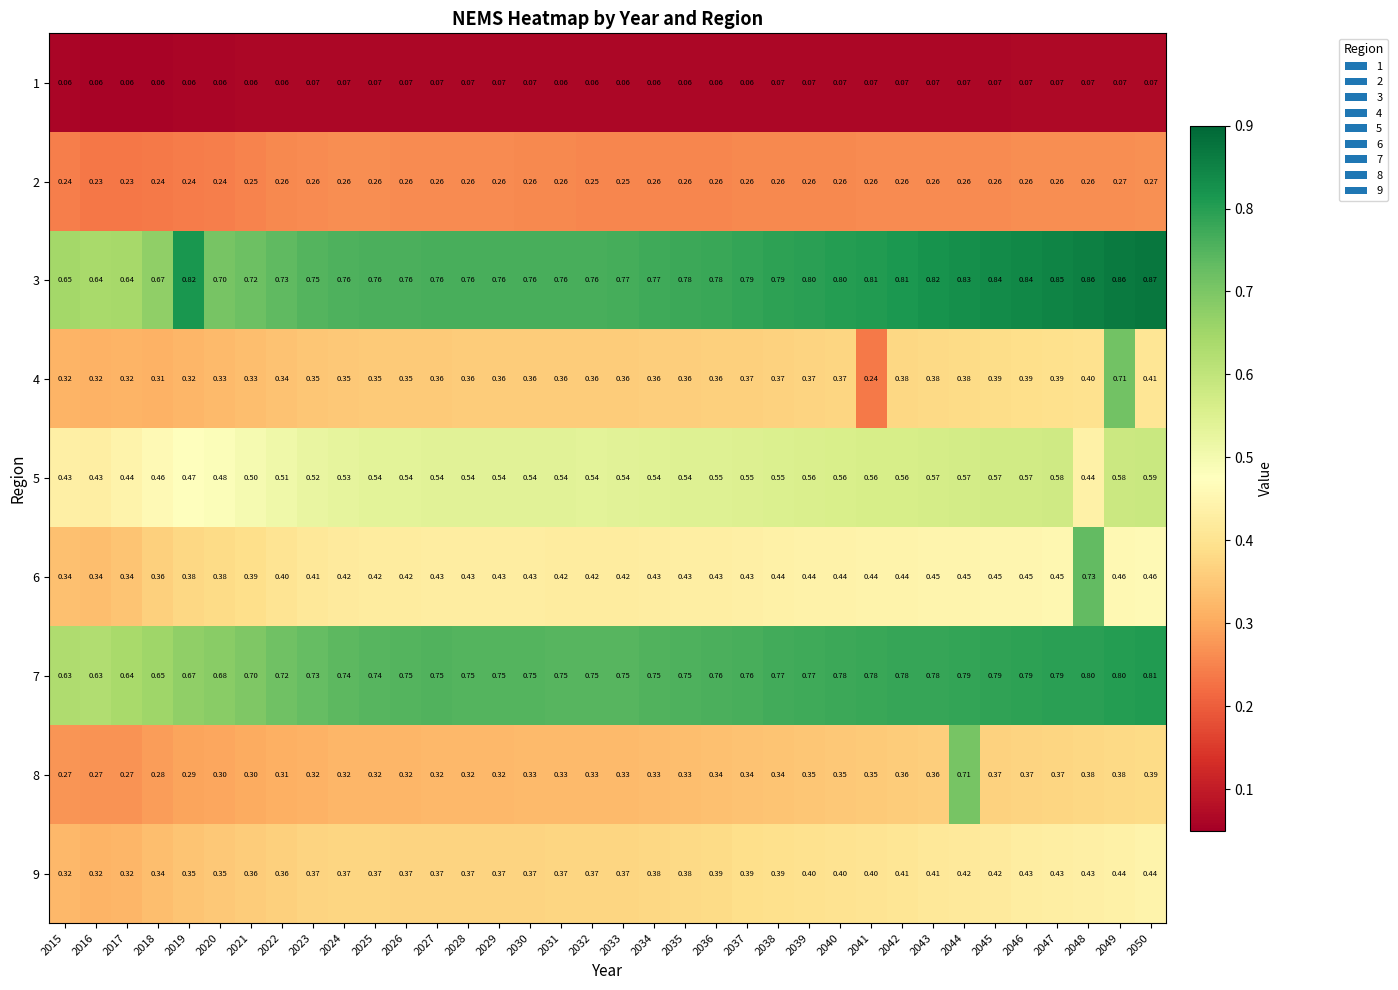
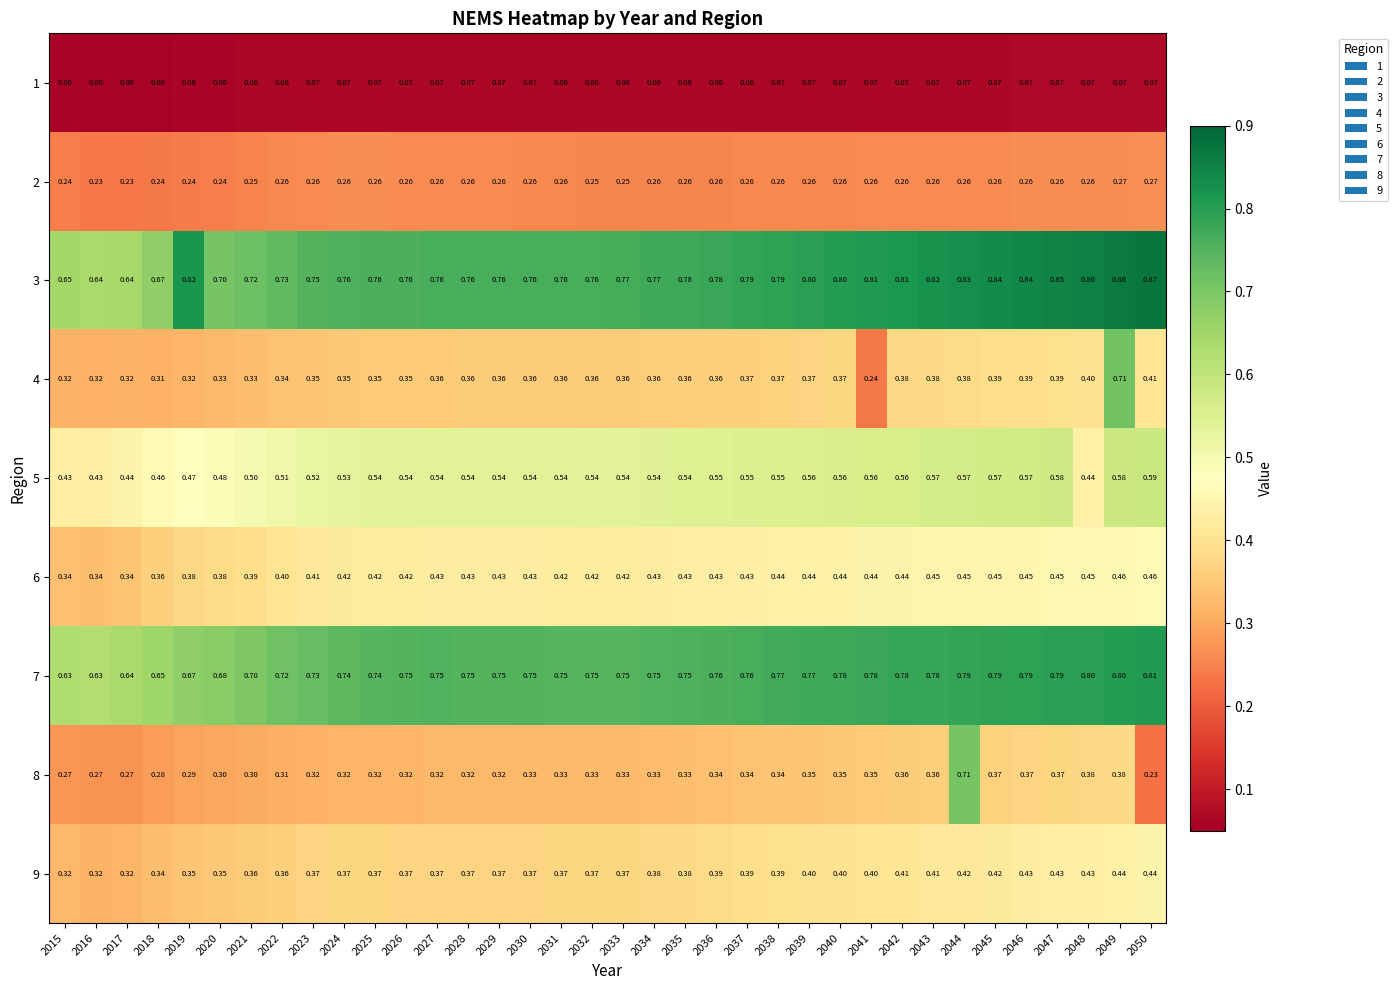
6, 2048: 0.73 -> 0.45
8, 2050: 0.39 -> 0.23
